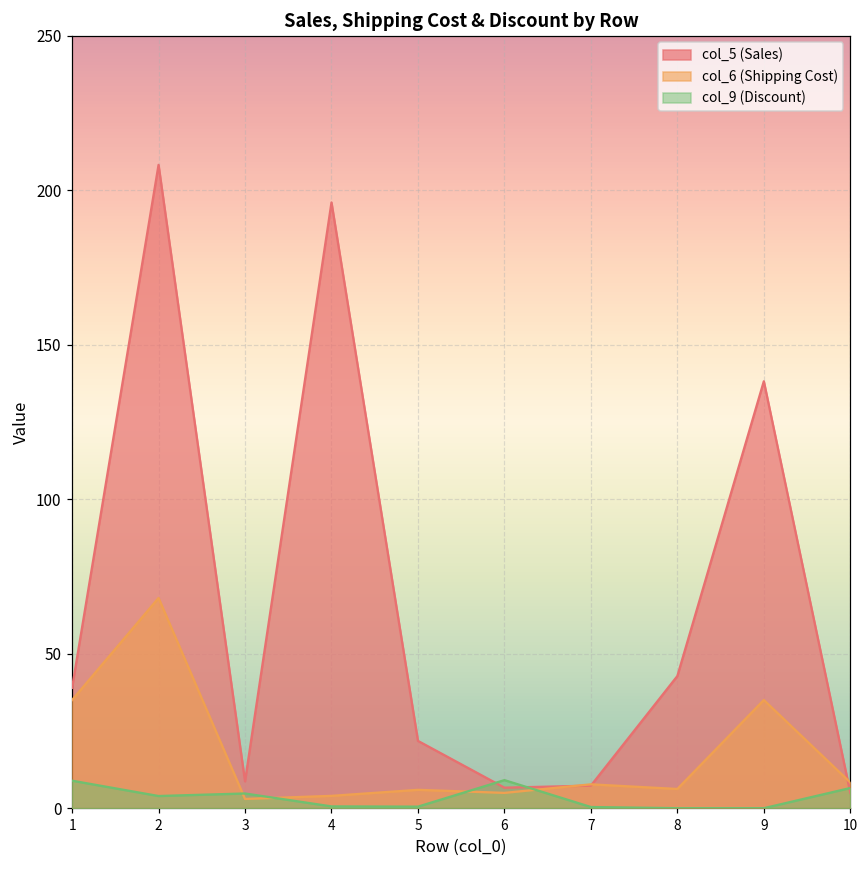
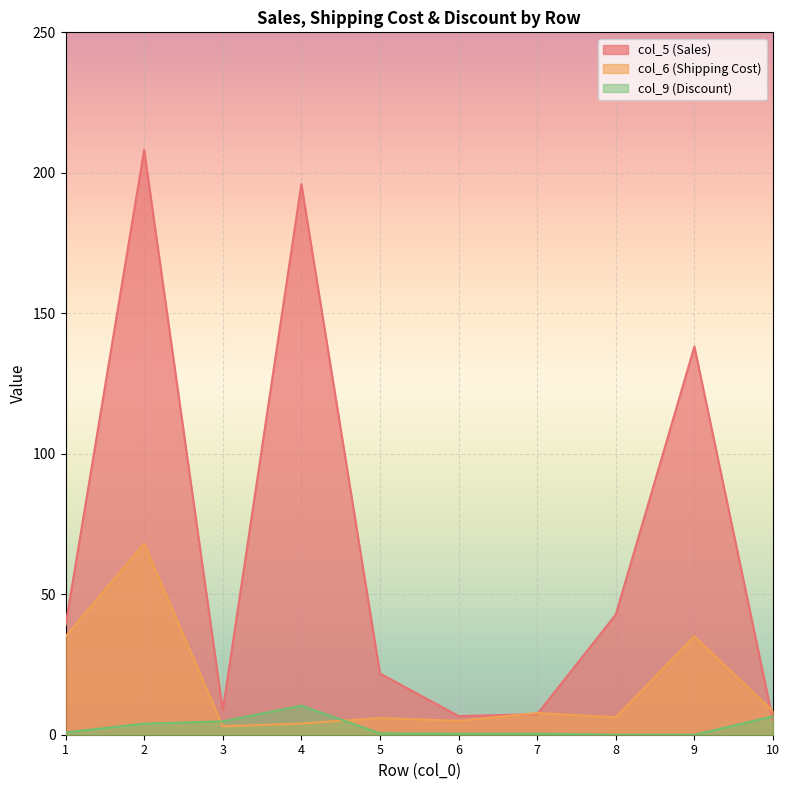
col_9 (Discount), 1: 9 -> 1
col_9 (Discount), 4: 1 -> 10
col_9 (Discount), 6: 9 -> 0
